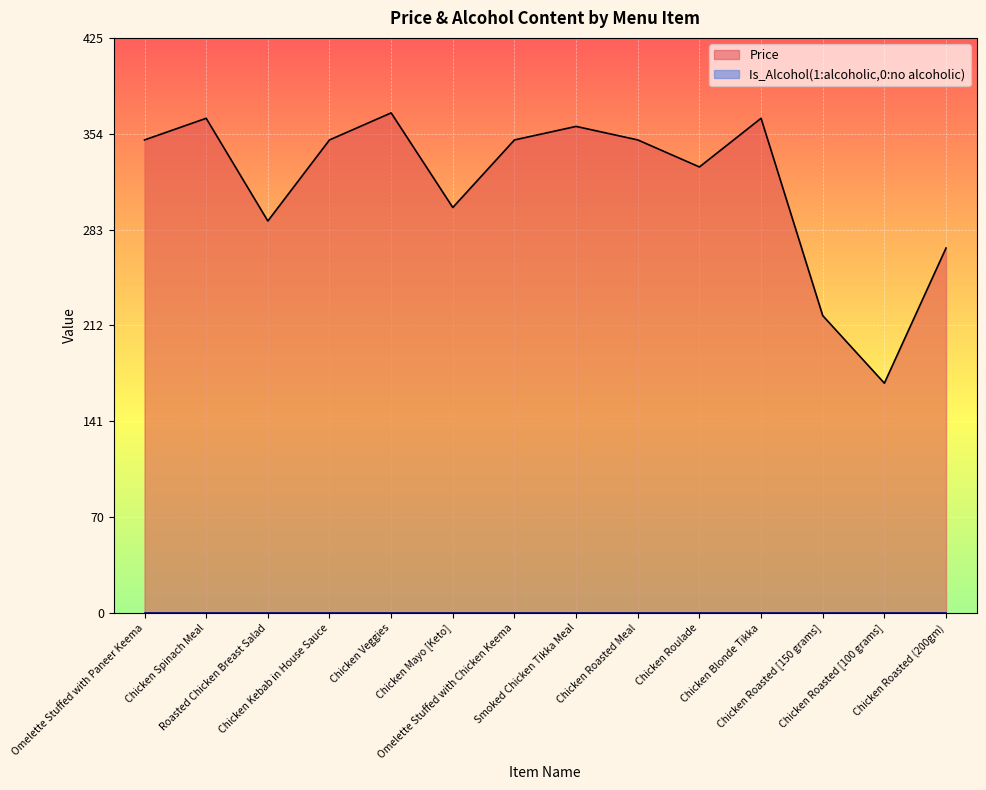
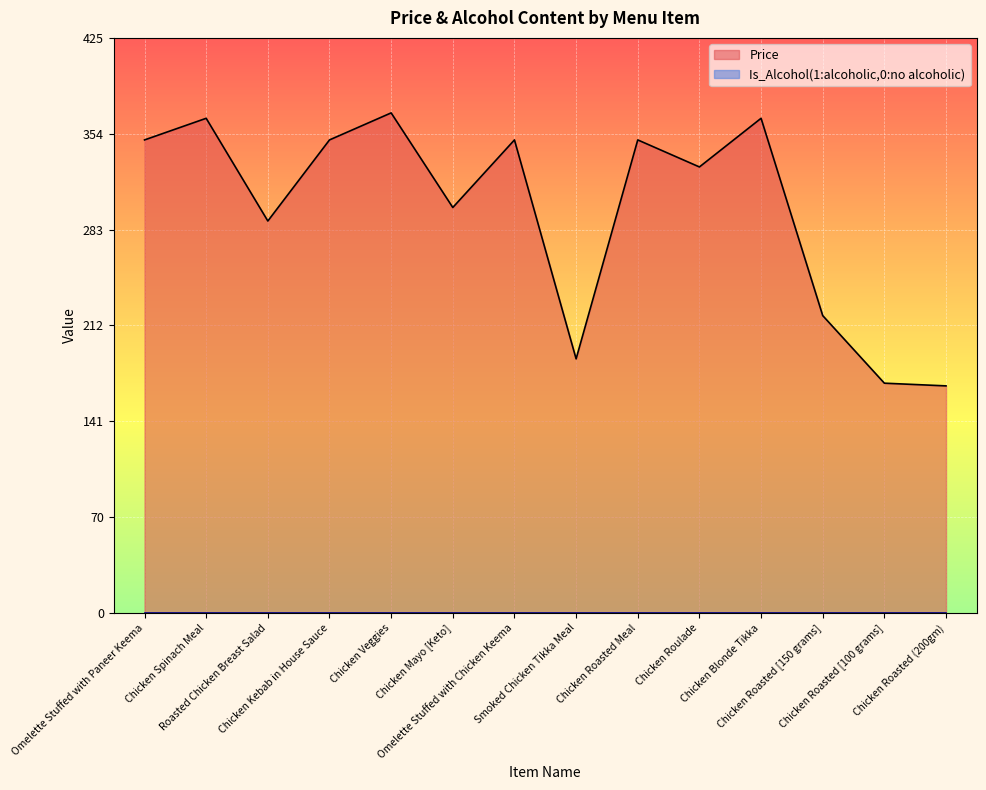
Price, Smoked Chicken Tikka Meal: 360 -> 188
Price, Chicken Roasted (200gm): 270 -> 168
